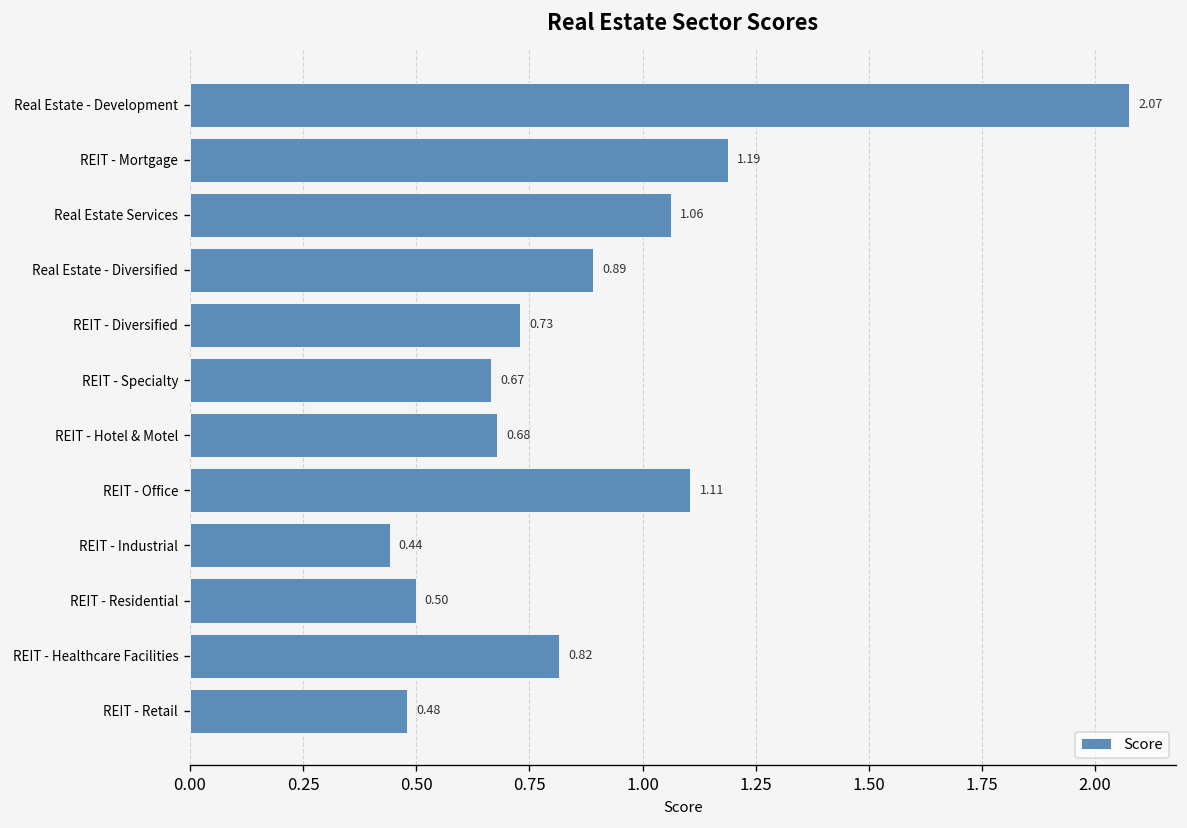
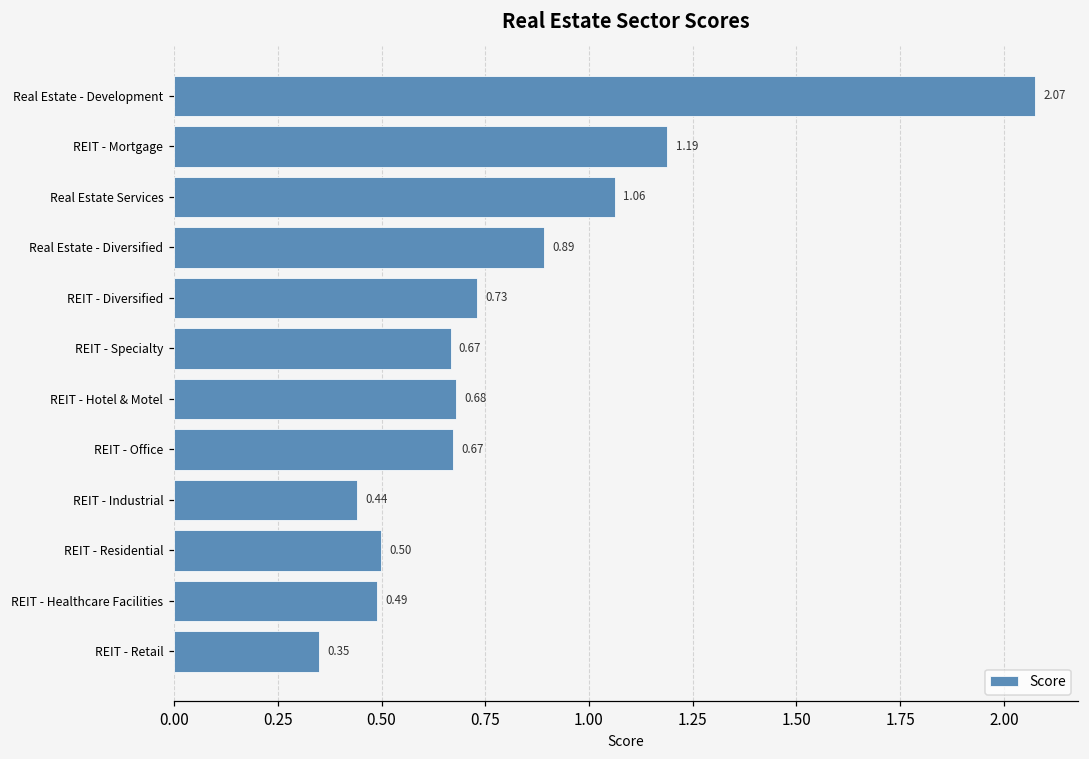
REIT - Office: 1.11 -> 0.67
REIT - Healthcare Facilities: 0.82 -> 0.49
REIT - Retail: 0.48 -> 0.35
